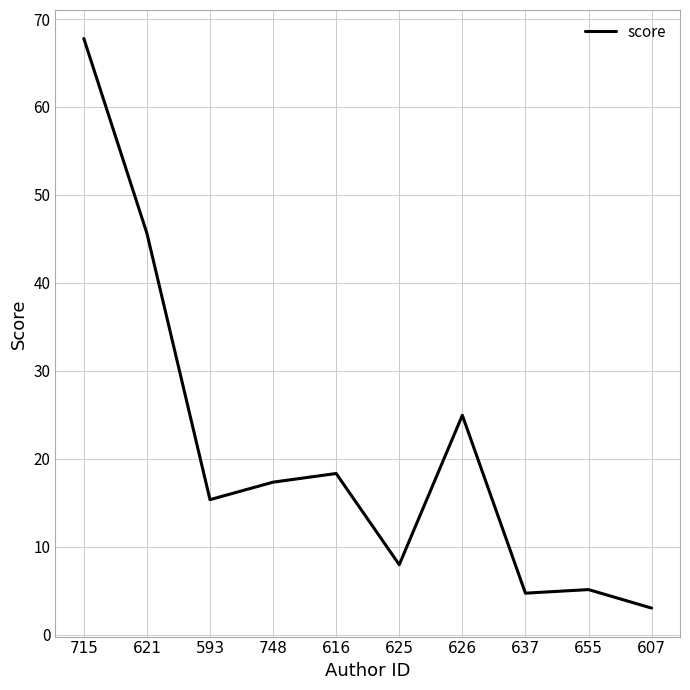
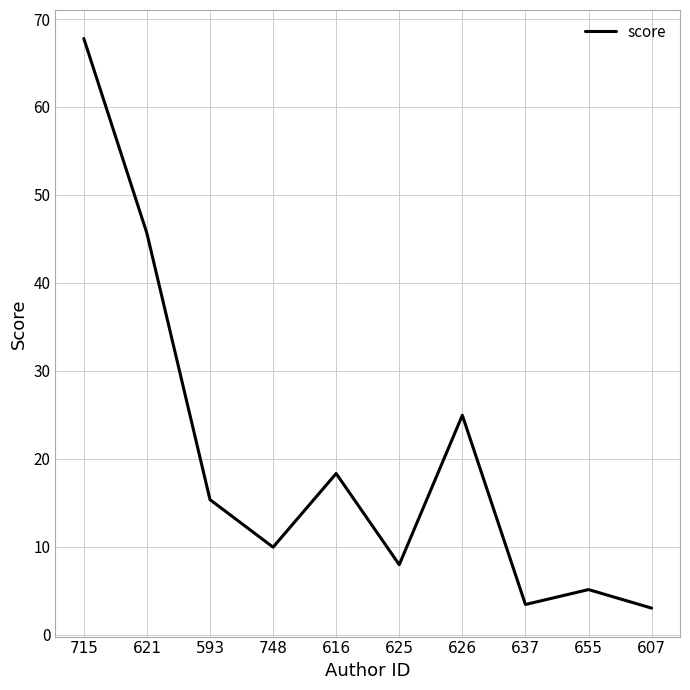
748: 17 -> 10
637: 5 -> 3
